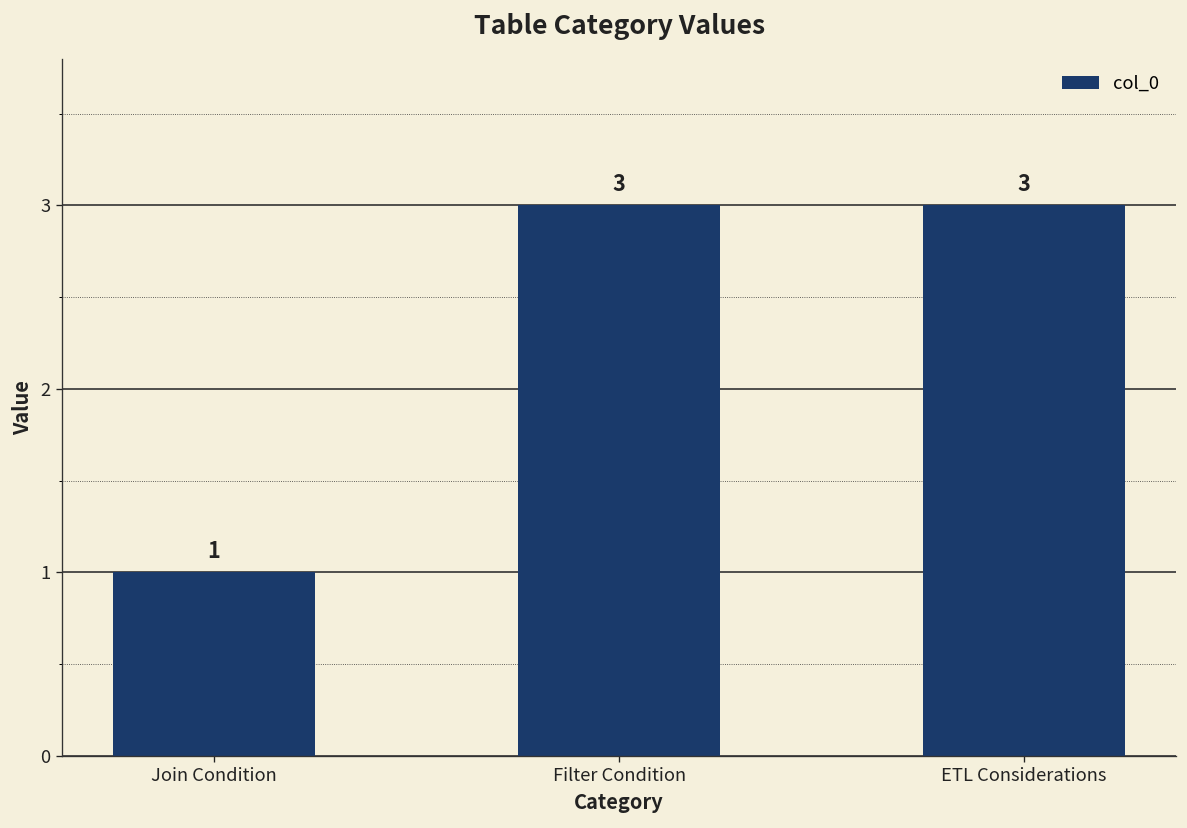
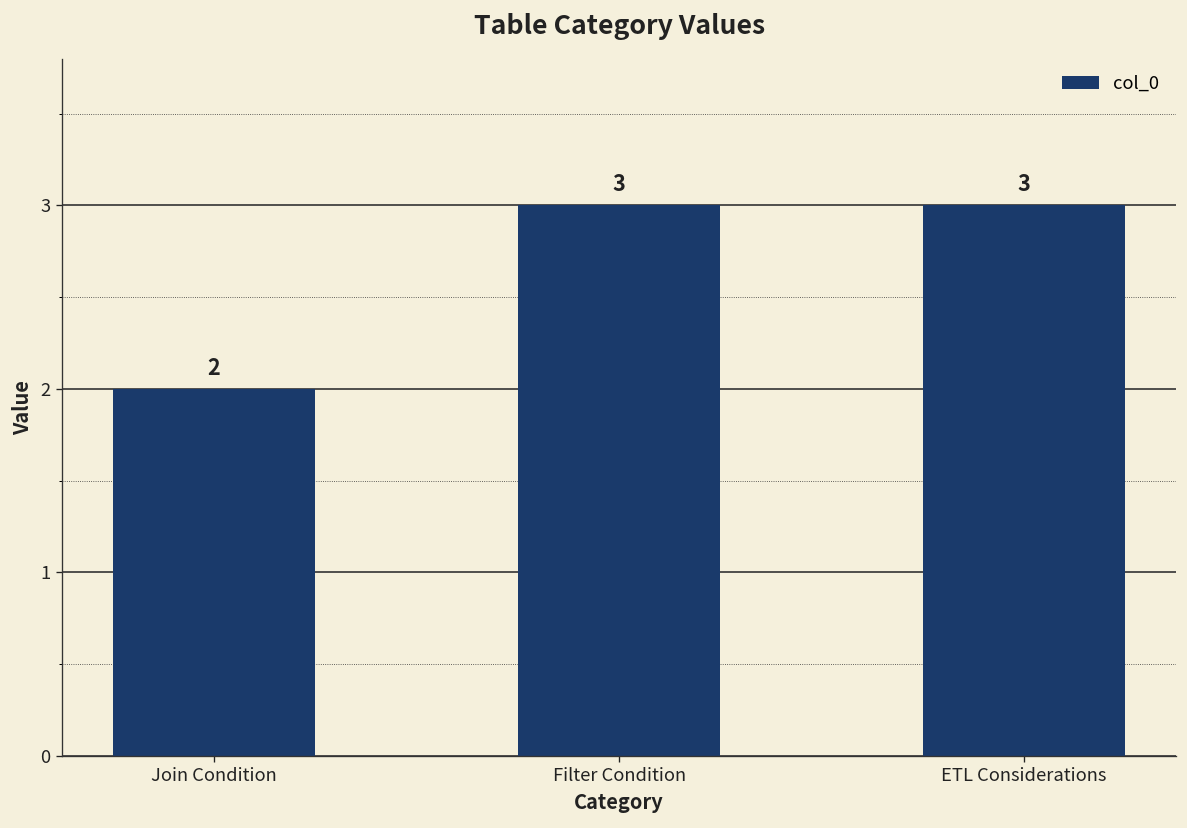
Join Condition: 1 -> 2
